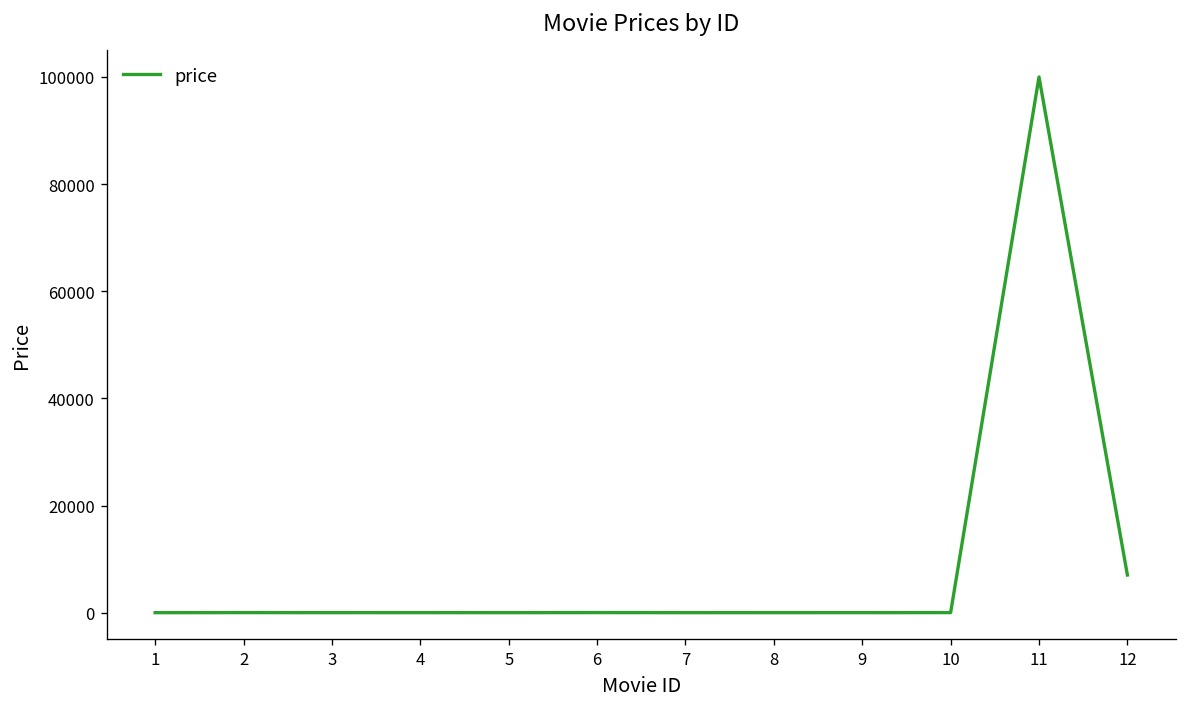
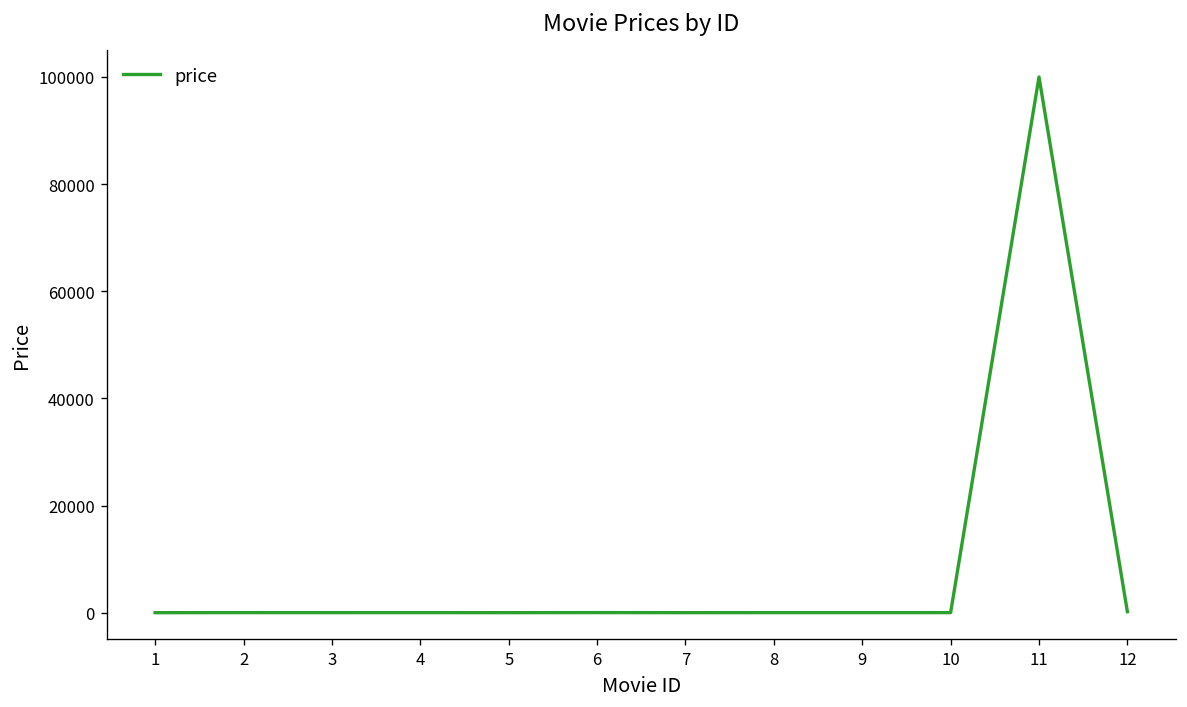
12: 7000 -> 0
